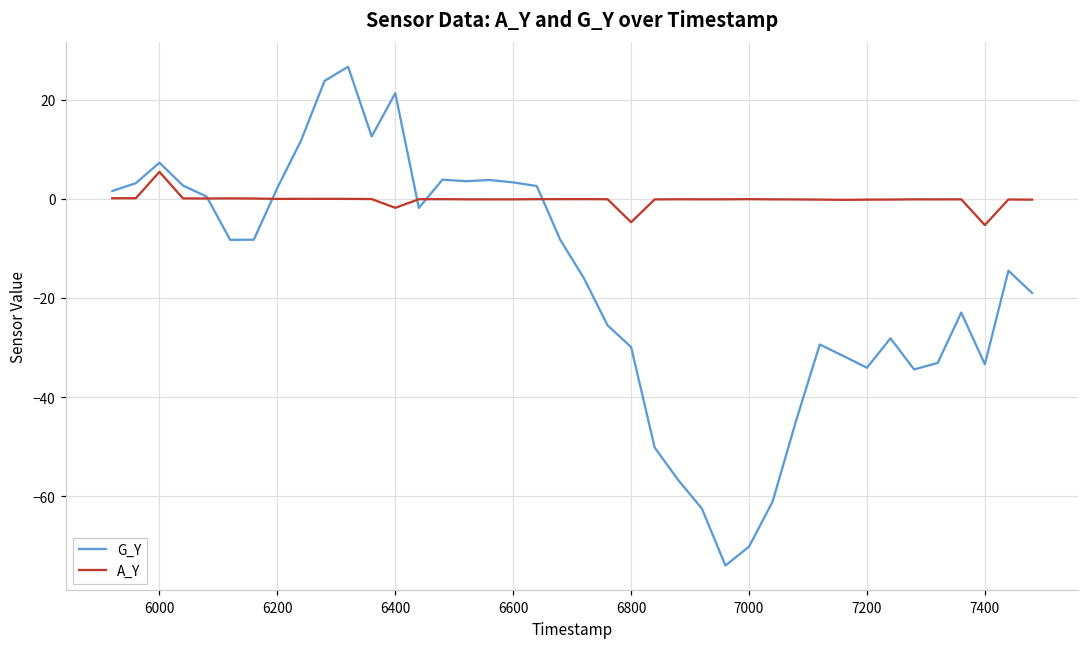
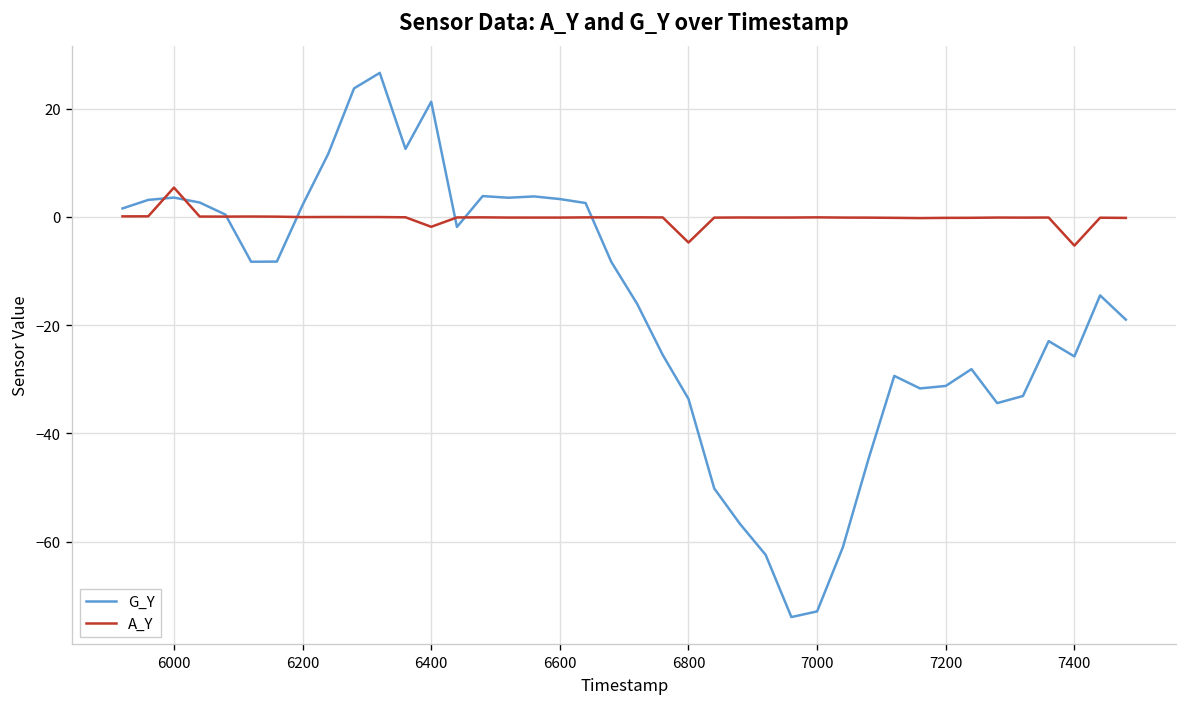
G_Y, 6000: 7 -> 4
G_Y, 6800: -30 -> -34
G_Y, 7000: -70 -> -73
G_Y, 7200: -34 -> -31
G_Y, 7400: -33 -> -26
